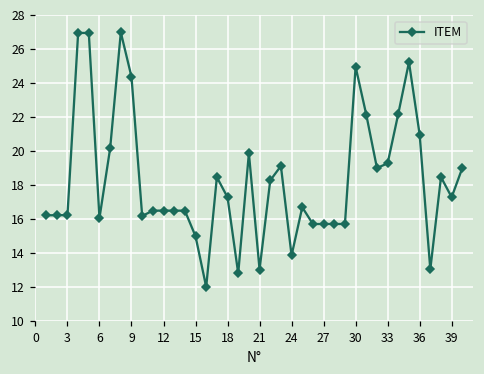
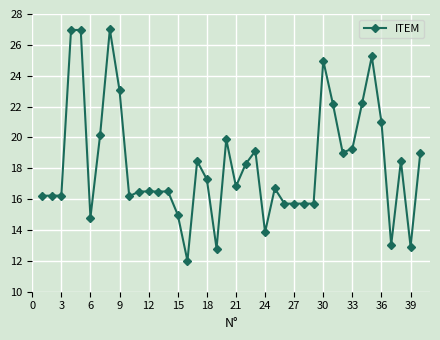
6: 16.1 -> 14.8
9: 24.4 -> 23.0
21: 13.0 -> 16.8
39: 17.3 -> 12.9
